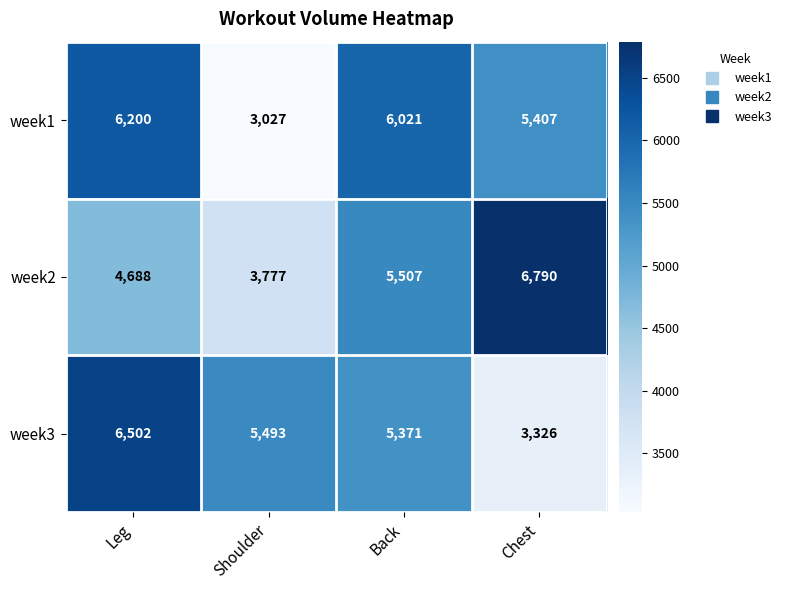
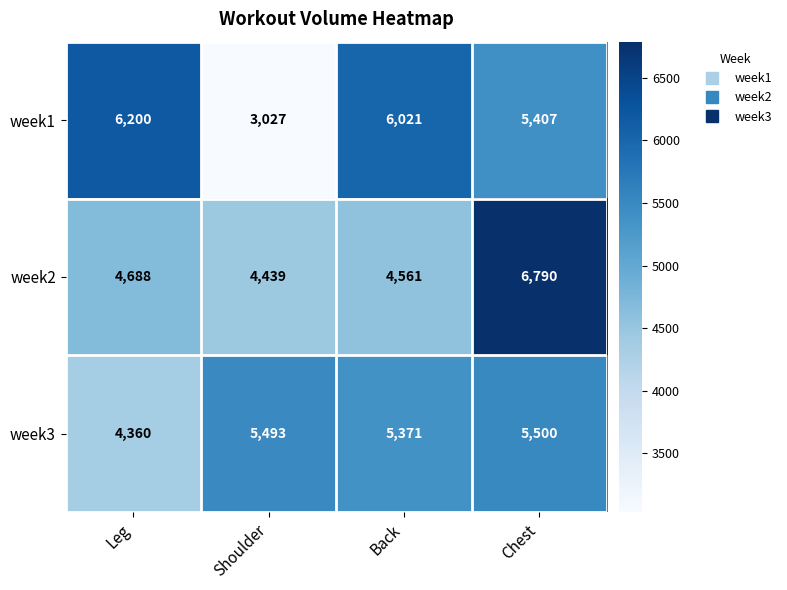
week2, Shoulder: 3,777 -> 4,439
week2, Back: 5,507 -> 4,561
week3, Leg: 6,502 -> 4,360
week3, Chest: 3,326 -> 5,500
